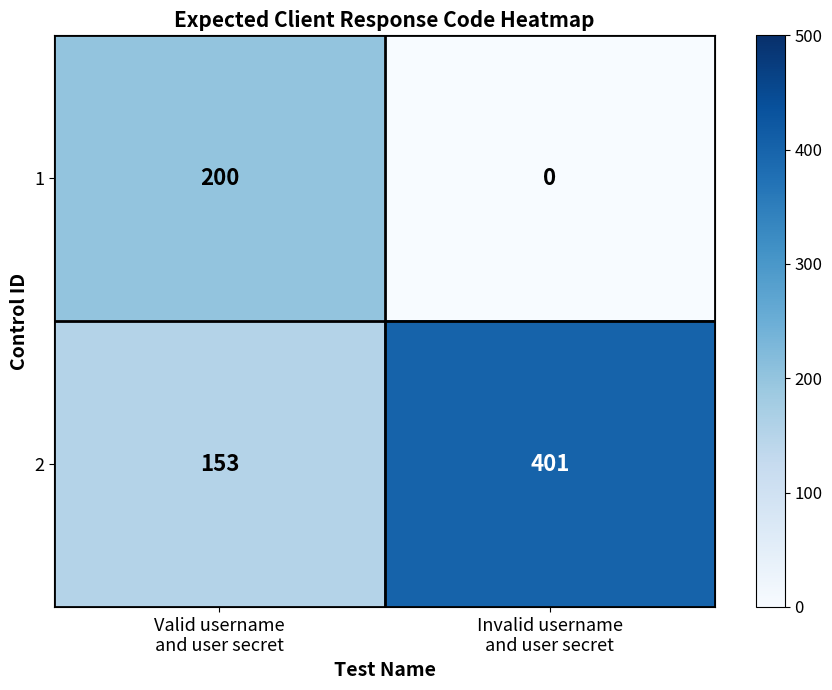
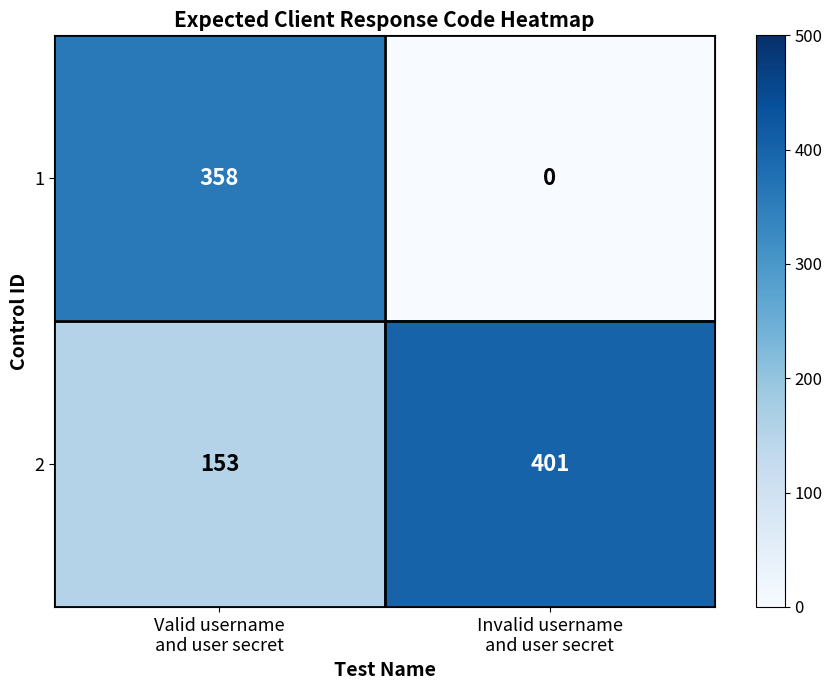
1, Valid username and user secret: 200 -> 358
